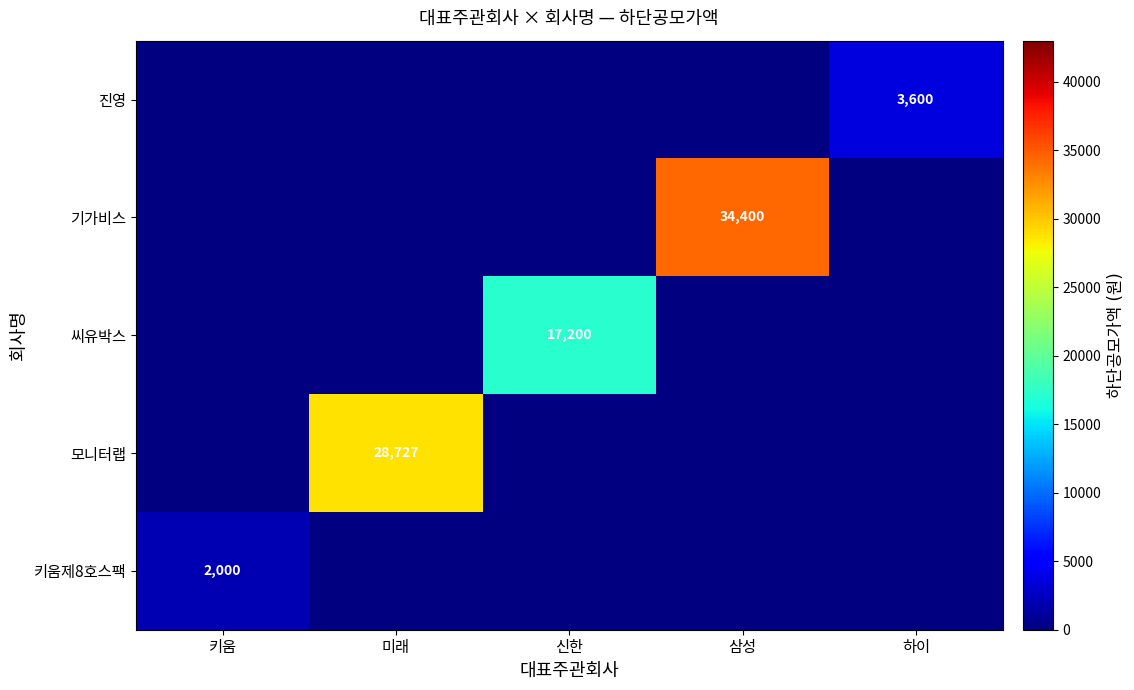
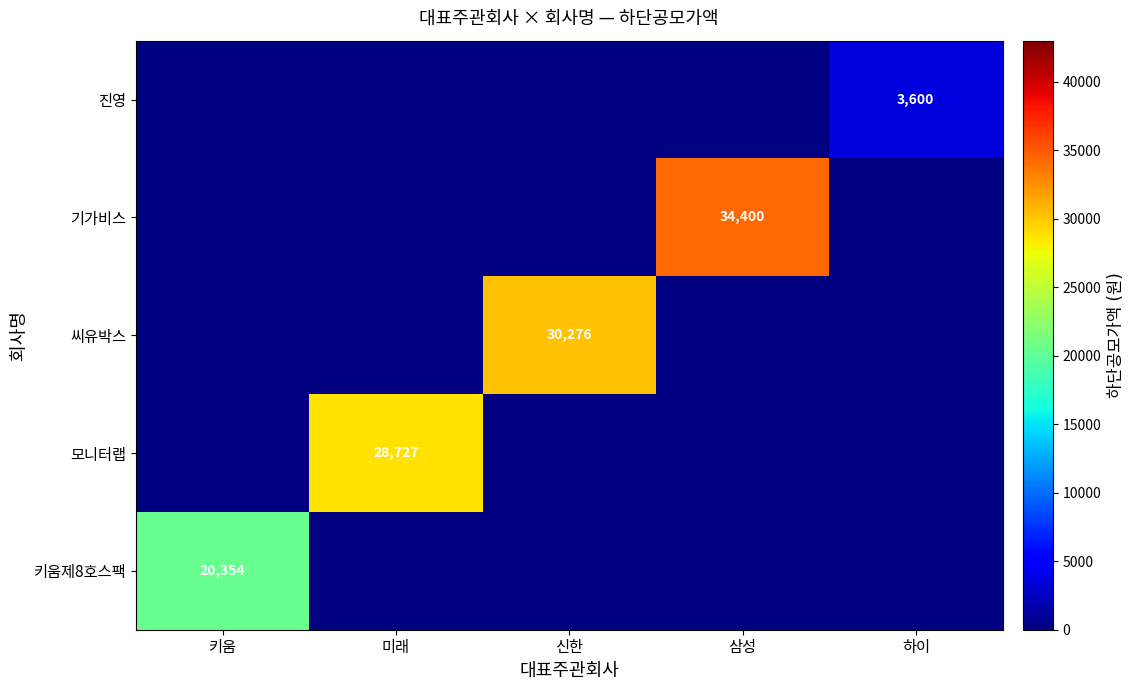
씨유박스, 신한: 17,200 -> 30,276
키움제8호스팩, 키움: 2,000 -> 20,354
